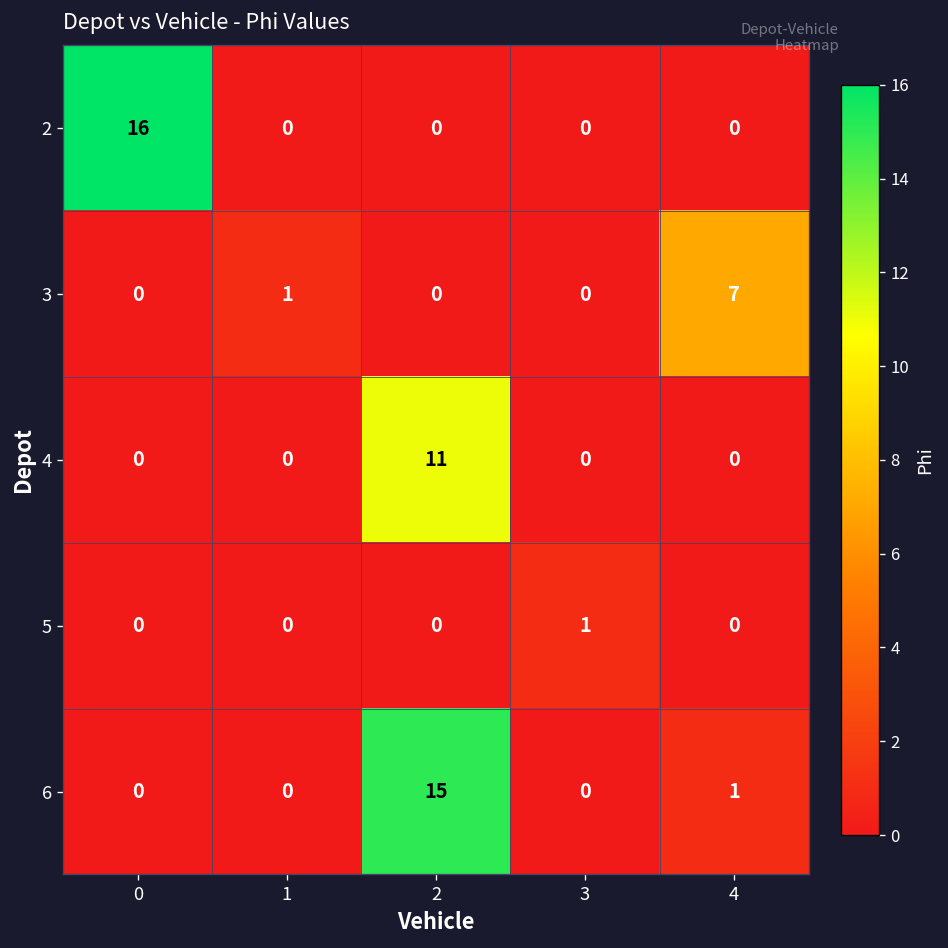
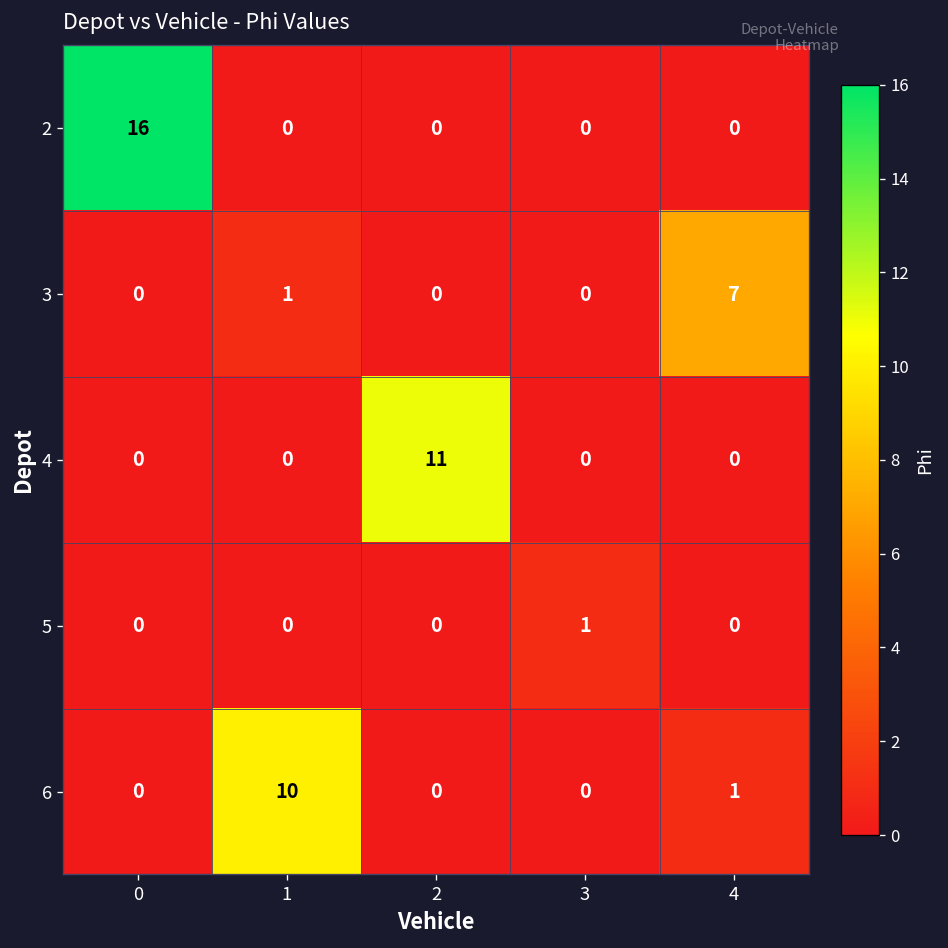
6, 1: 0 -> 10
6, 2: 15 -> 0
